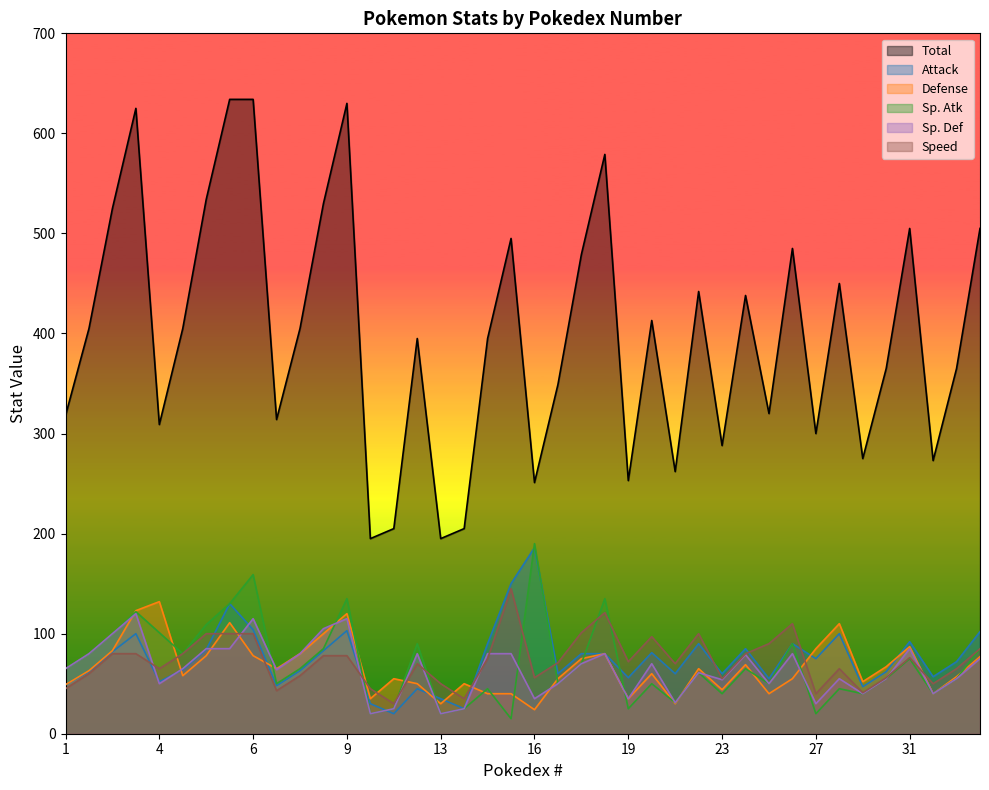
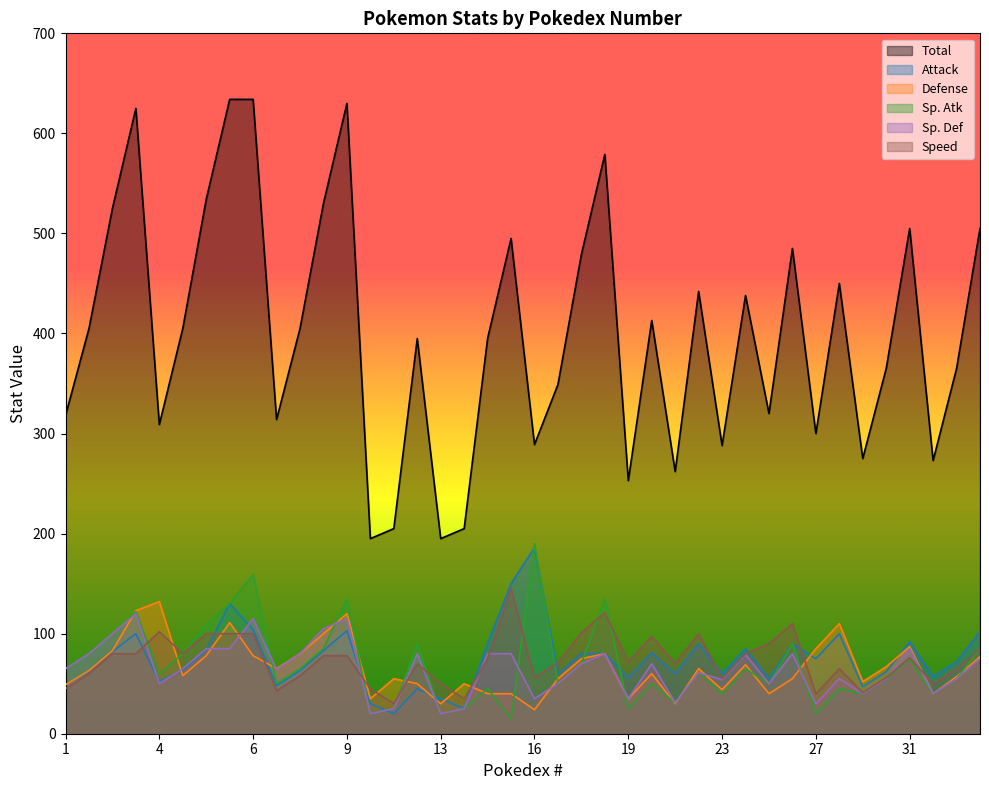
Sp. Atk, 4: 101 -> 60
Speed, 4: 65 -> 102
Total, 16: 251 -> 289
